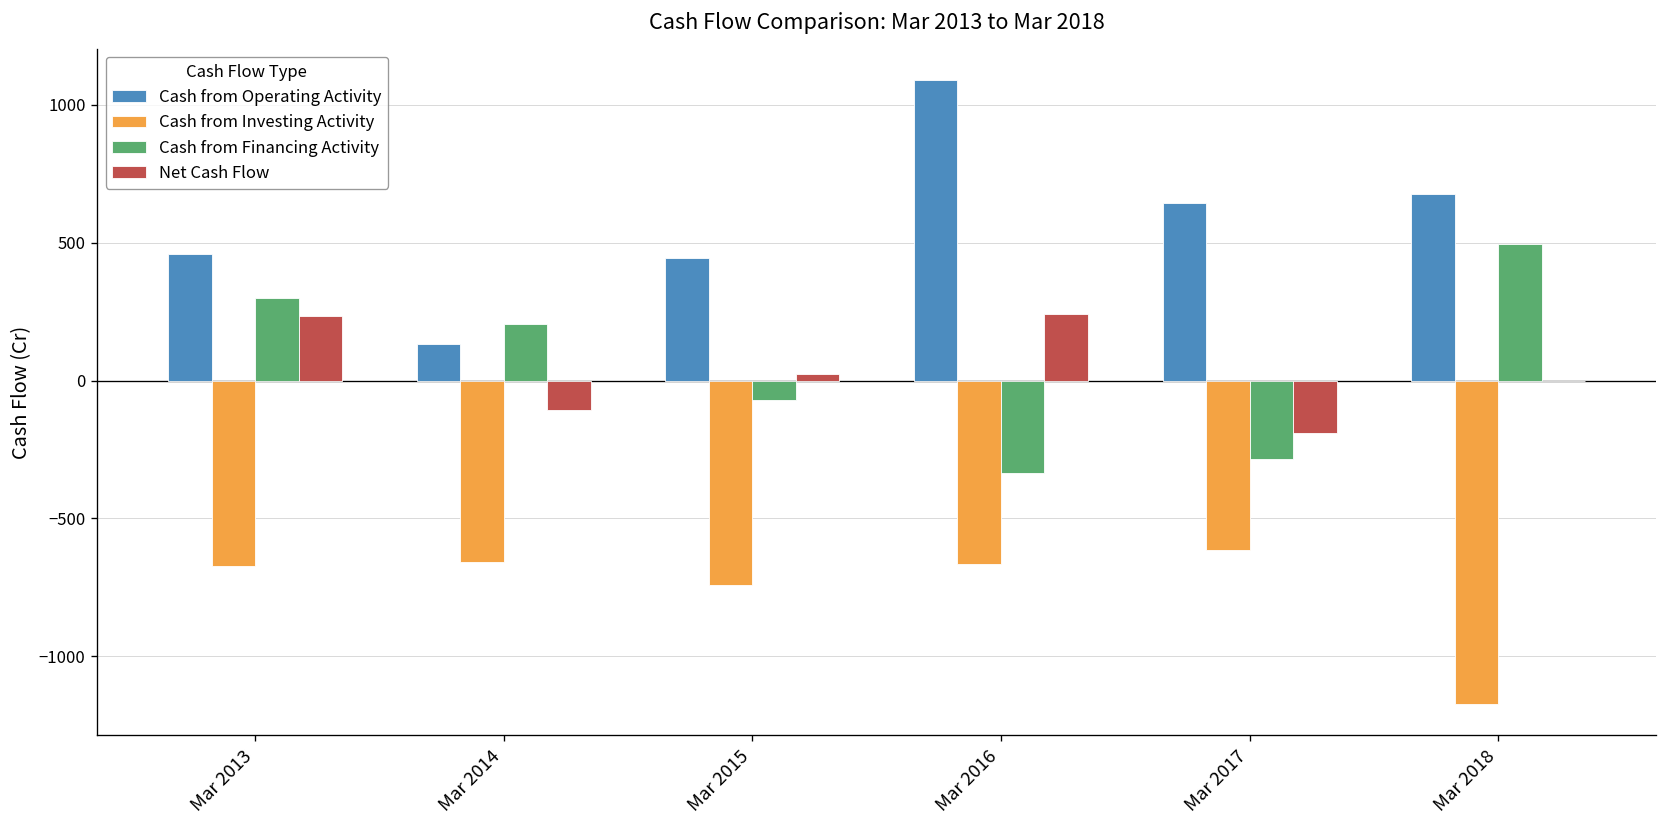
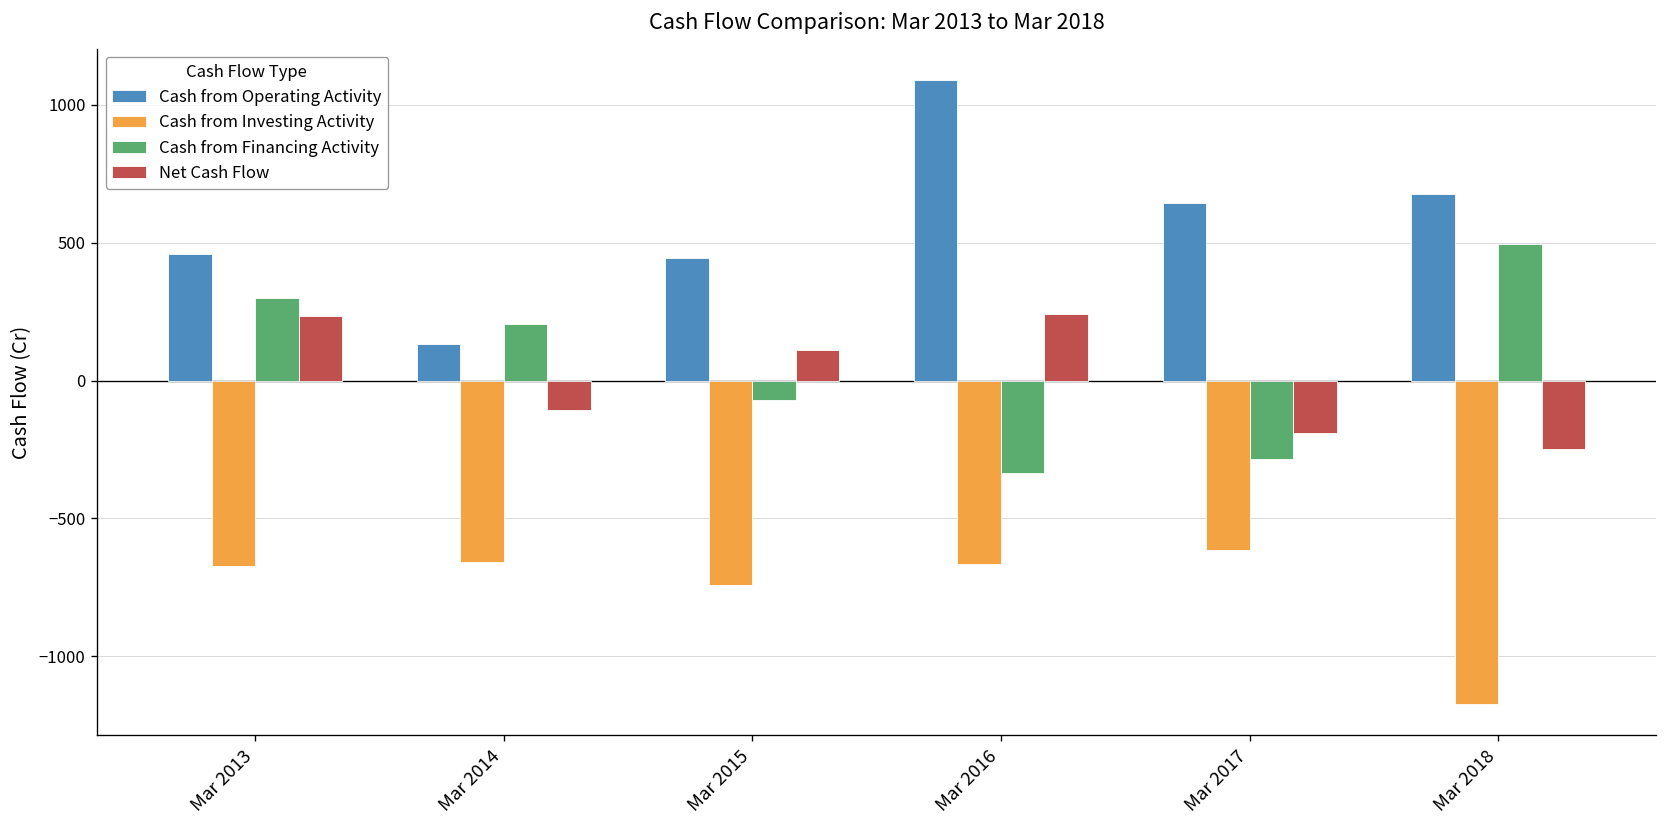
Net Cash Flow, Mar 2015: 20 -> 110
Net Cash Flow, Mar 2018: 0 -> -250
